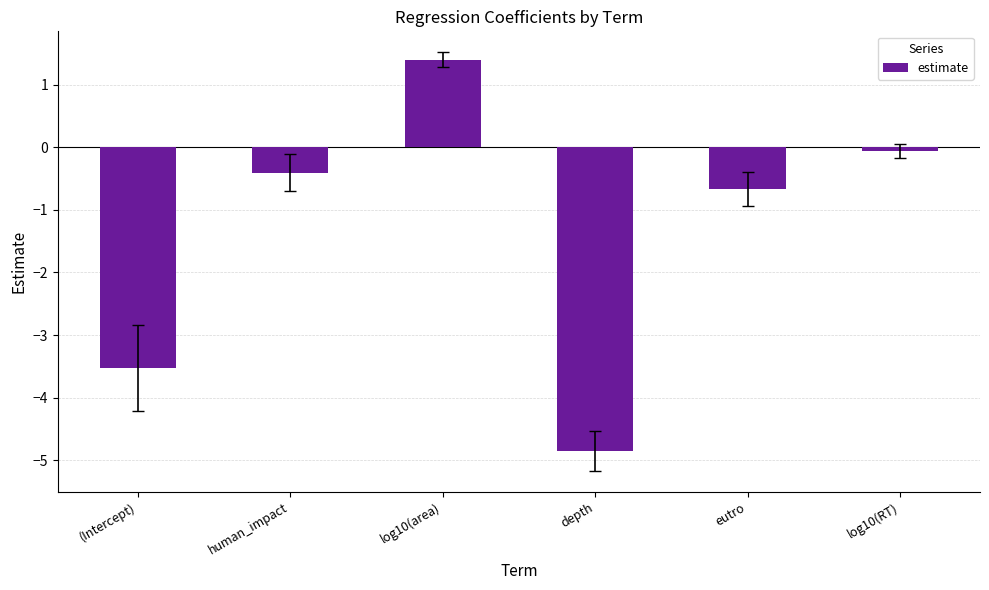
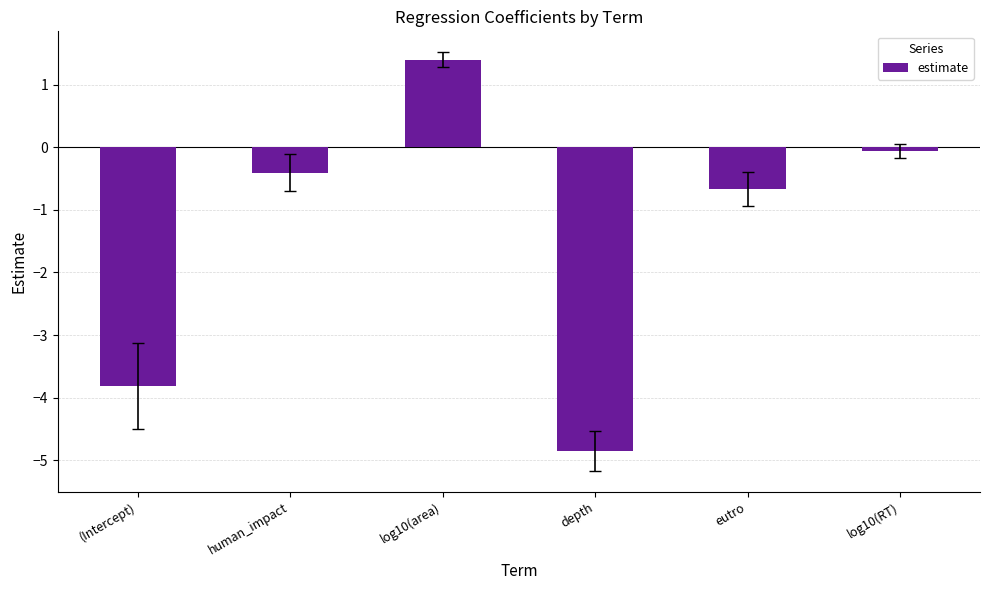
estimate, (Intercept): -3.5 -> -3.8
